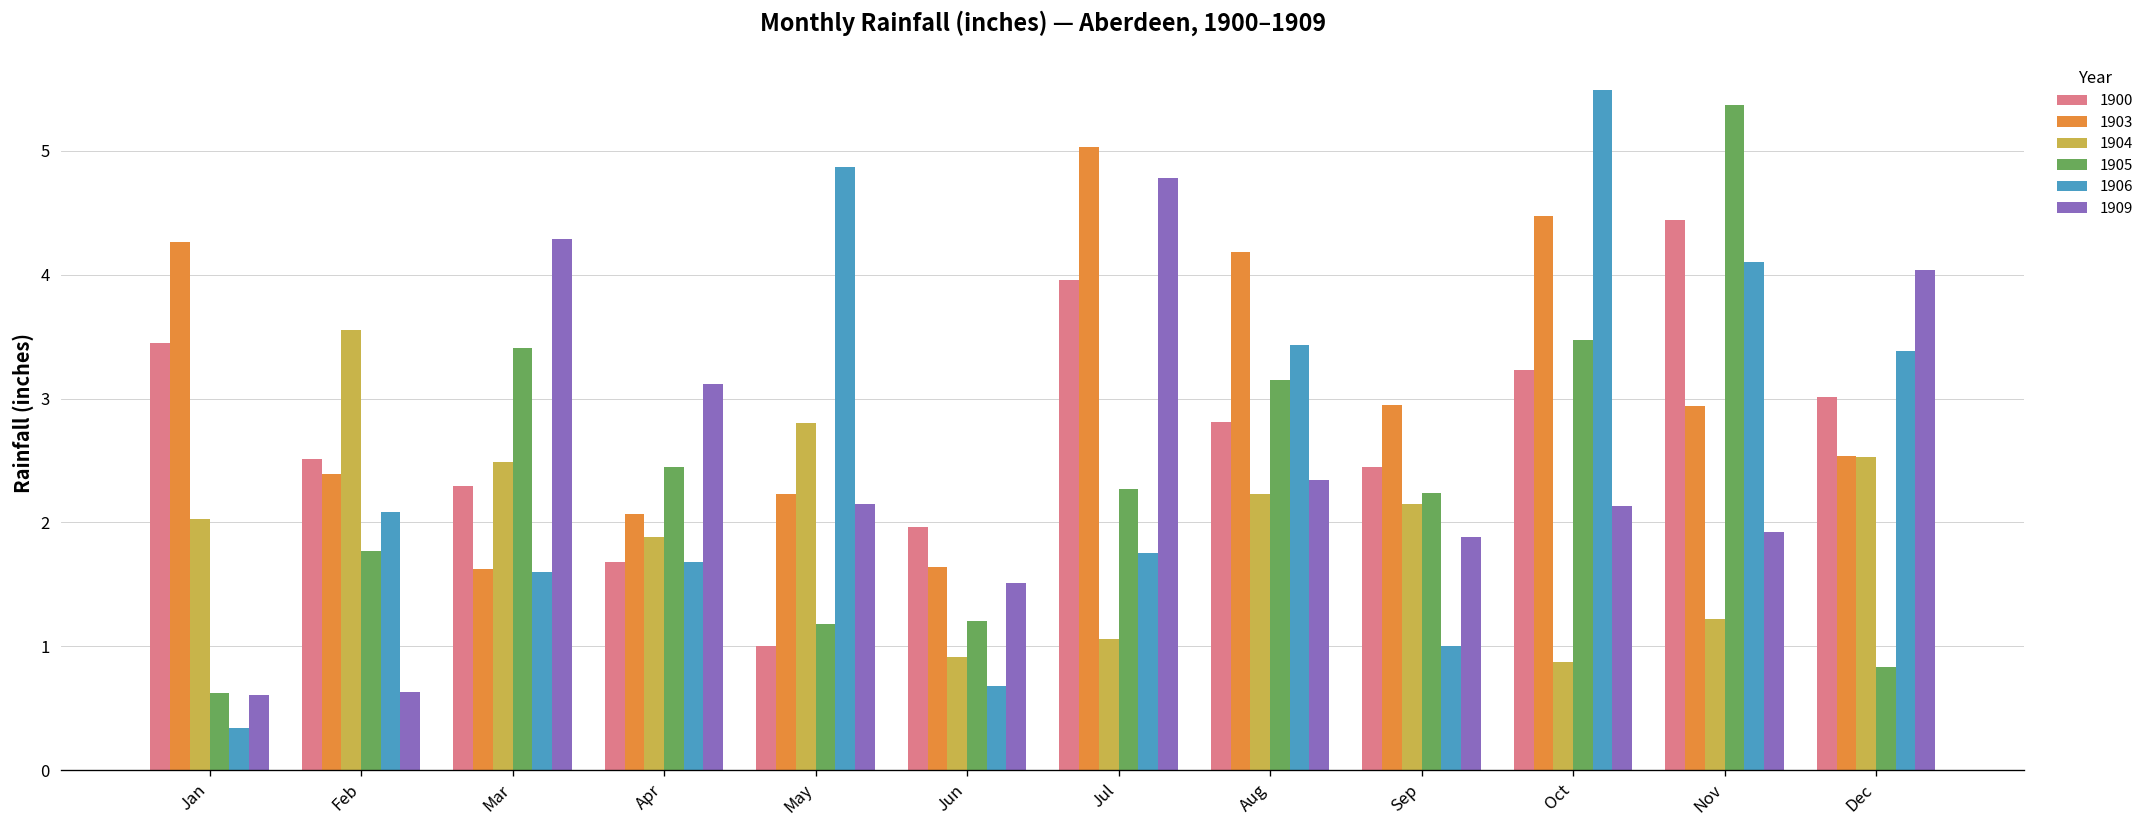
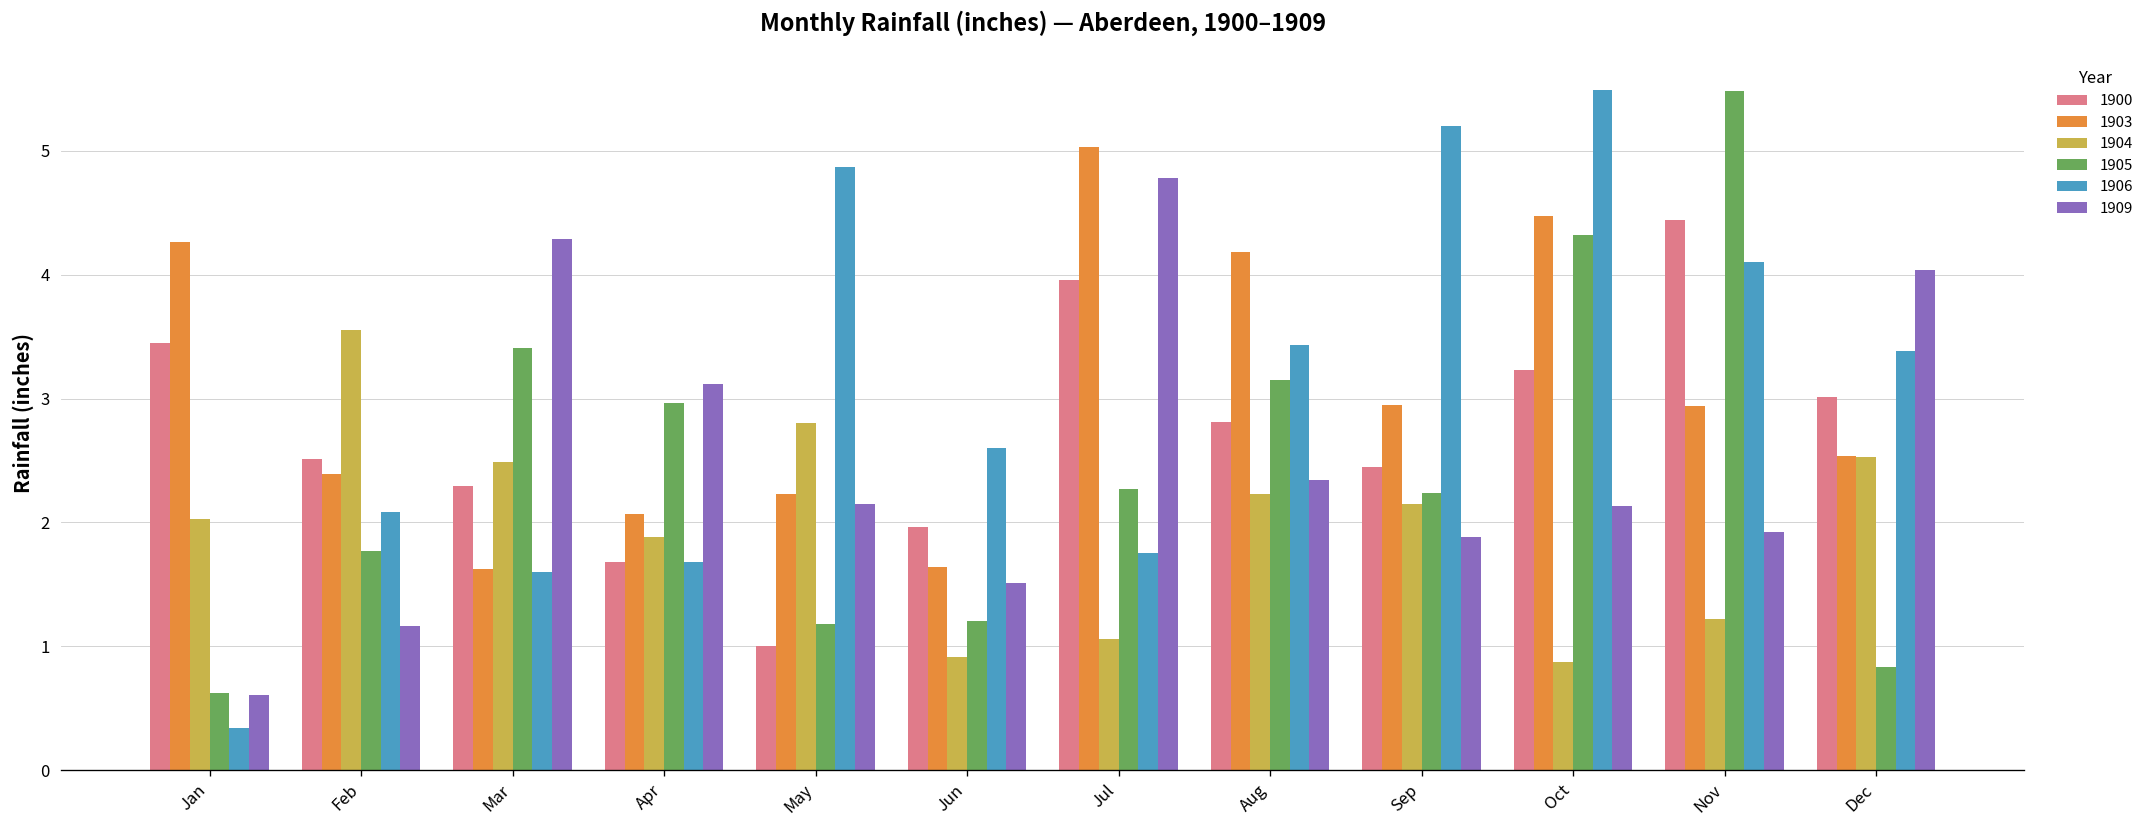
1909, Feb: 0.63 -> 1.16
1905, Apr: 2.45 -> 2.96
1906, Jun: 0.68 -> 2.60
1906, Sep: 1.0 -> 5.2
1905, Oct: 3.47 -> 4.32
1905, Nov: 5.37 -> 5.48
